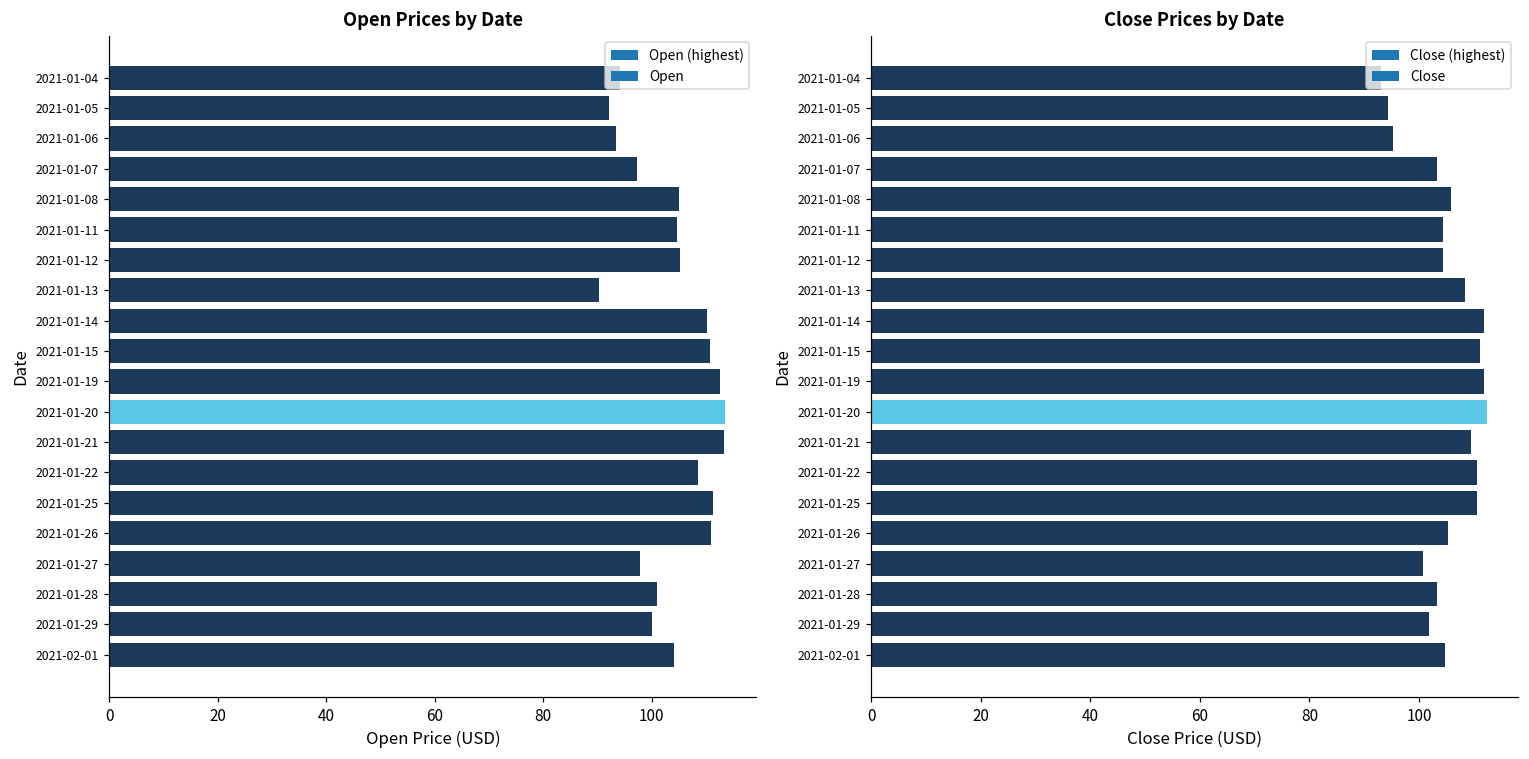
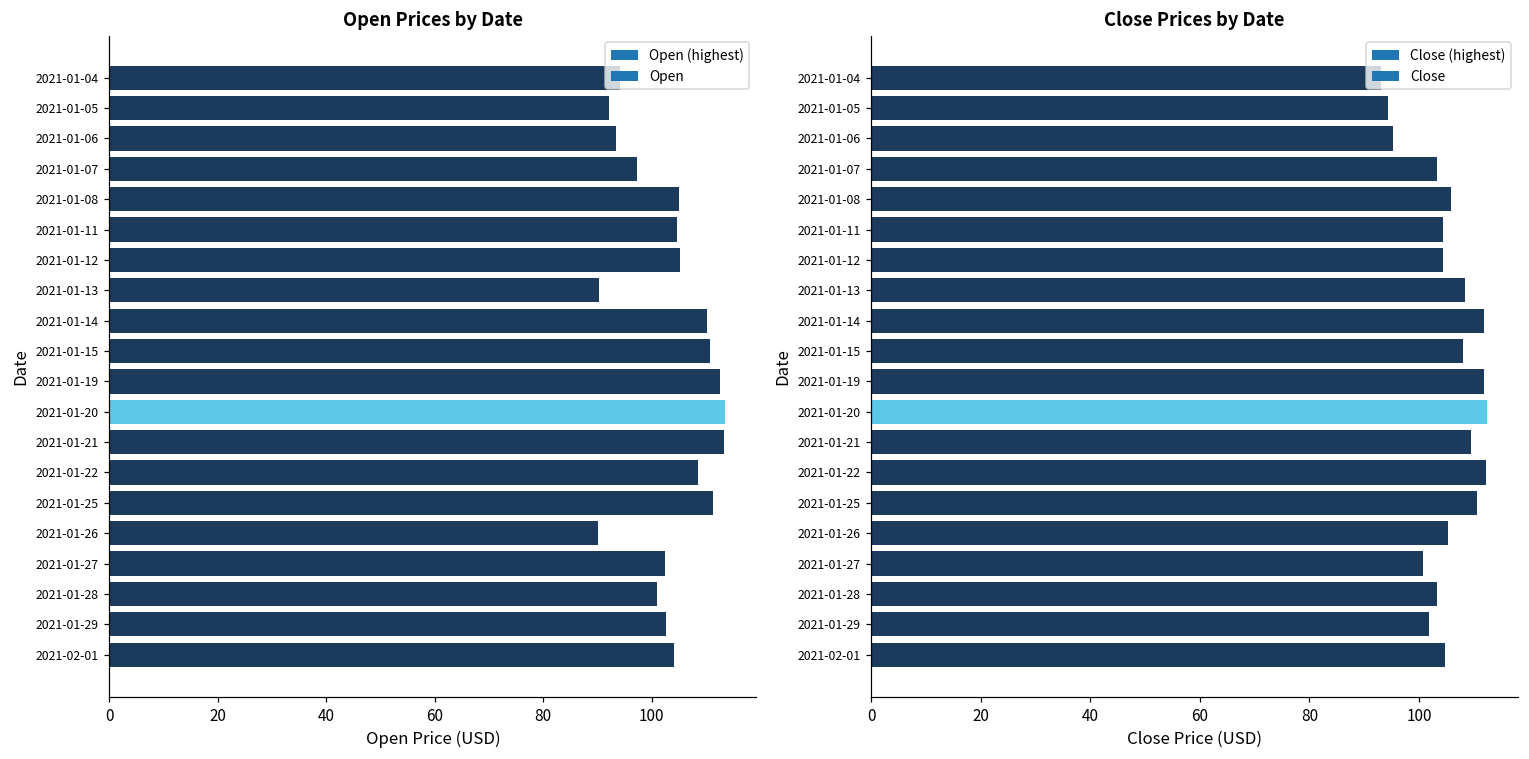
Open Prices by Date, 2021-01-26: 111 -> 90
Open Prices by Date, 2021-01-27: 98 -> 102
Open Prices by Date, 2021-01-29: 100 -> 103
Close Prices by Date, 2021-01-15: 111 -> 108
Close Prices by Date, 2021-01-22: 111 -> 112
